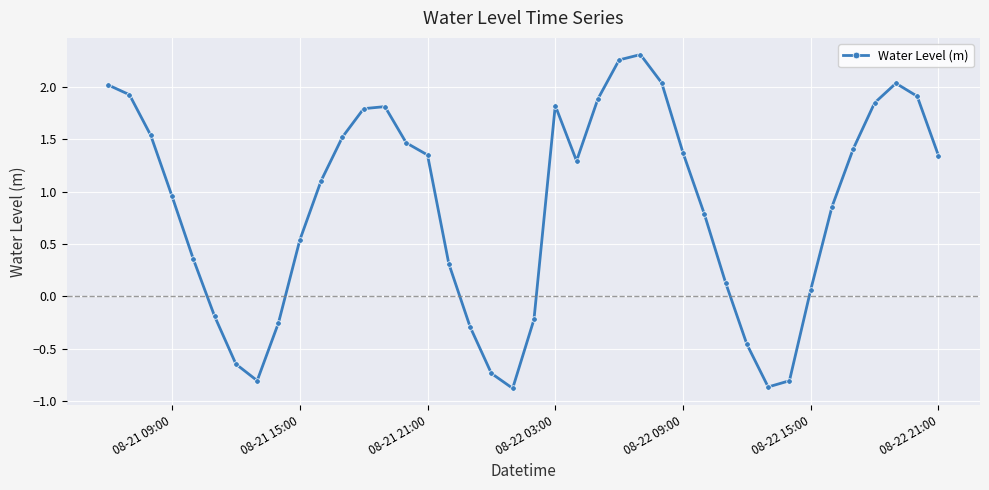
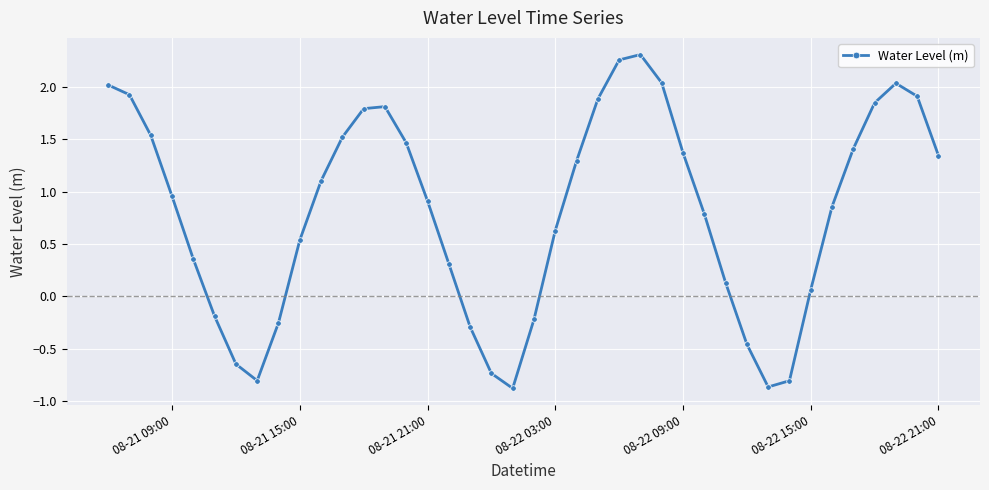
08-21 21:00: 1.35 -> 0.91
08-22 03:00: 1.82 -> 0.63
